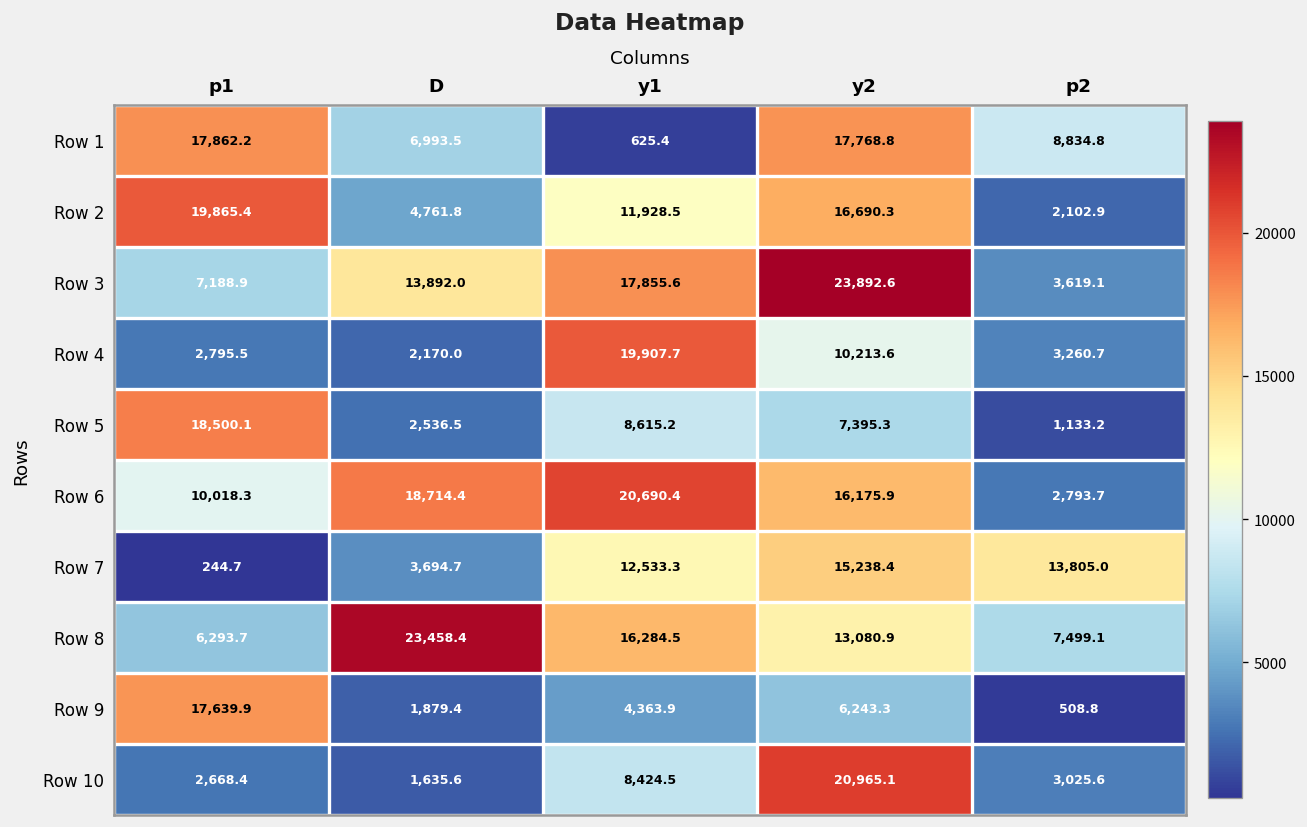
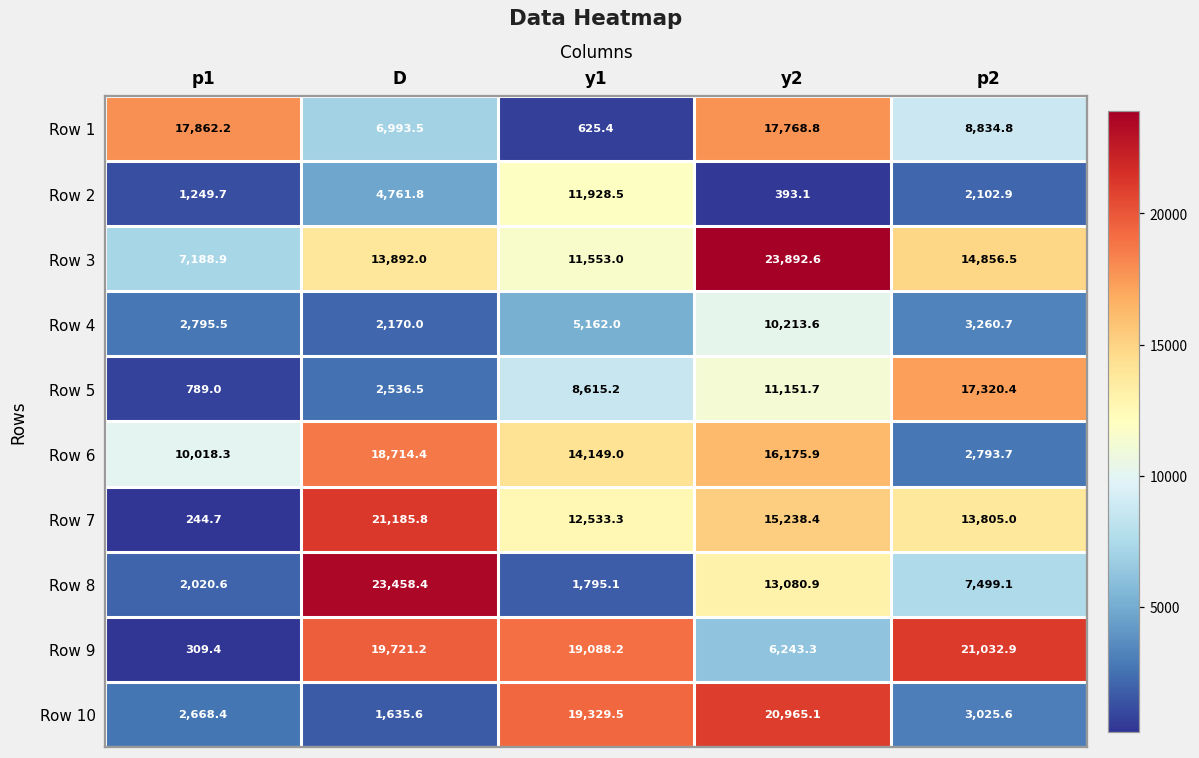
Row 2, p1: 19,865.4 -> 1,249.7
Row 2, y2: 16,690.3 -> 393.1
Row 3, y1: 17,855.6 -> 11,553.0
Row 3, p2: 3,619.1 -> 14,856.5
Row 4, y1: 19,907.7 -> 5,162.0
Row 5, p1: 18,500.1 -> 789.0
Row 5, y2: 7,395.3 -> 11,151.7
Row 5, p2: 1,133.2 -> 17,320.4
Row 6, y1: 20,690.4 -> 14,149.0
Row 7, D: 3,694.7 -> 21,185.8
Row 8, p1: 6,293.7 -> 2,020.6
Row 8, y1: 16,284.5 -> 1,795.1
Row 9, p1: 17,639.9 -> 309.4
Row 9, D: 1,879.4 -> 19,721.2
Row 9, y1: 4,363.9 -> 19,088.2
Row 9, p2: 508.8 -> 21,032.9
Row 10, y1: 8,424.5 -> 19,329.5
